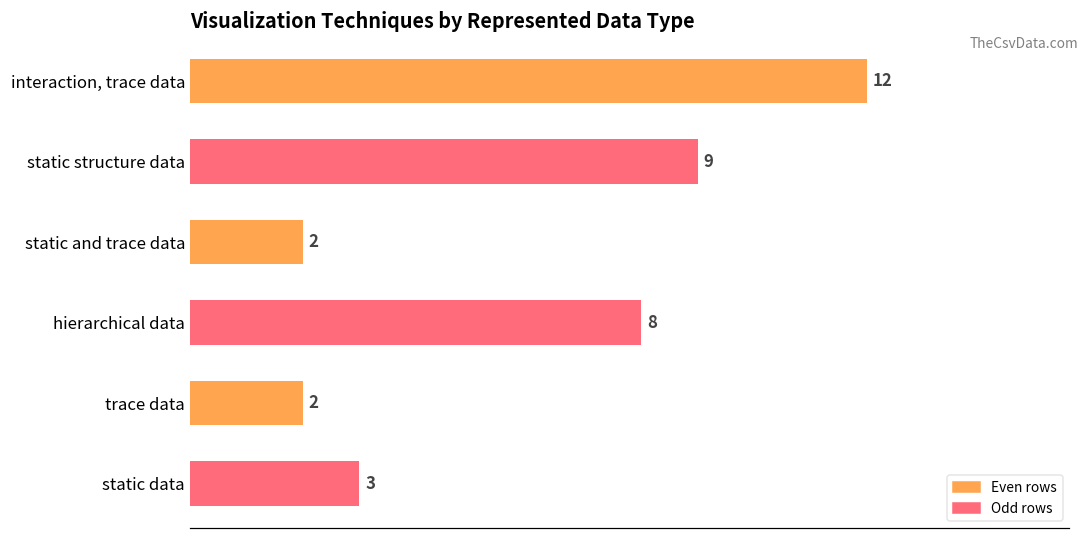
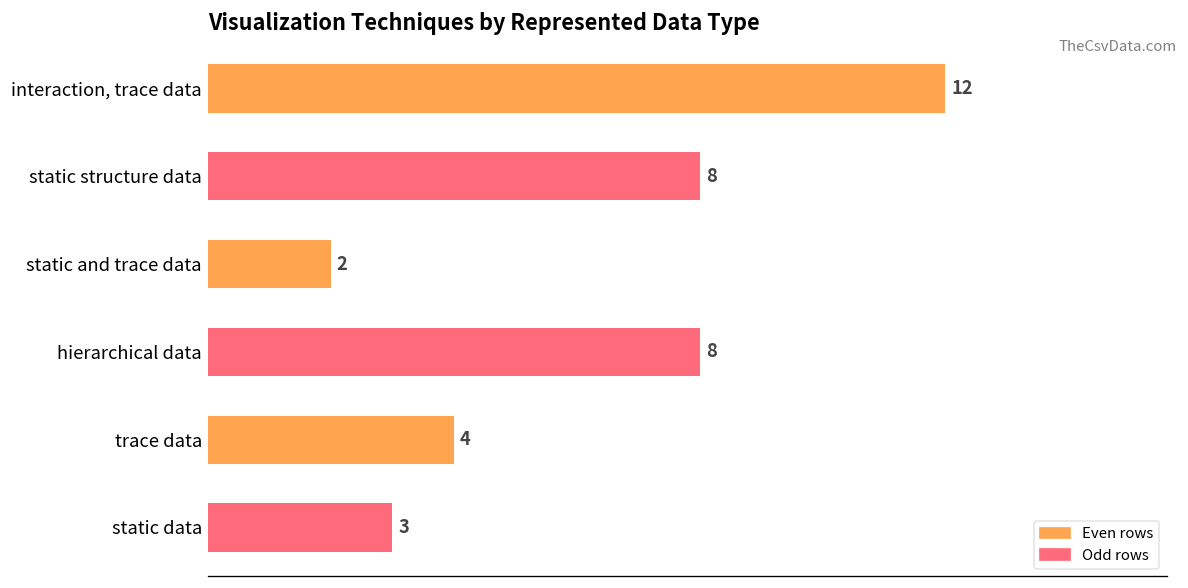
static structure data: 9 -> 8
trace data: 2 -> 4
